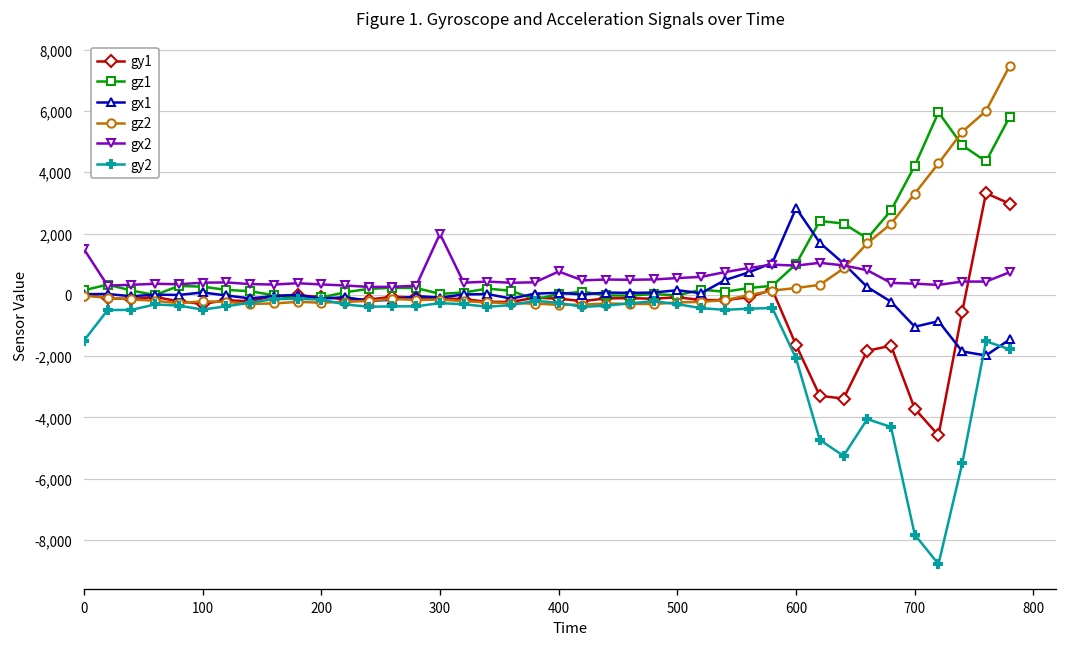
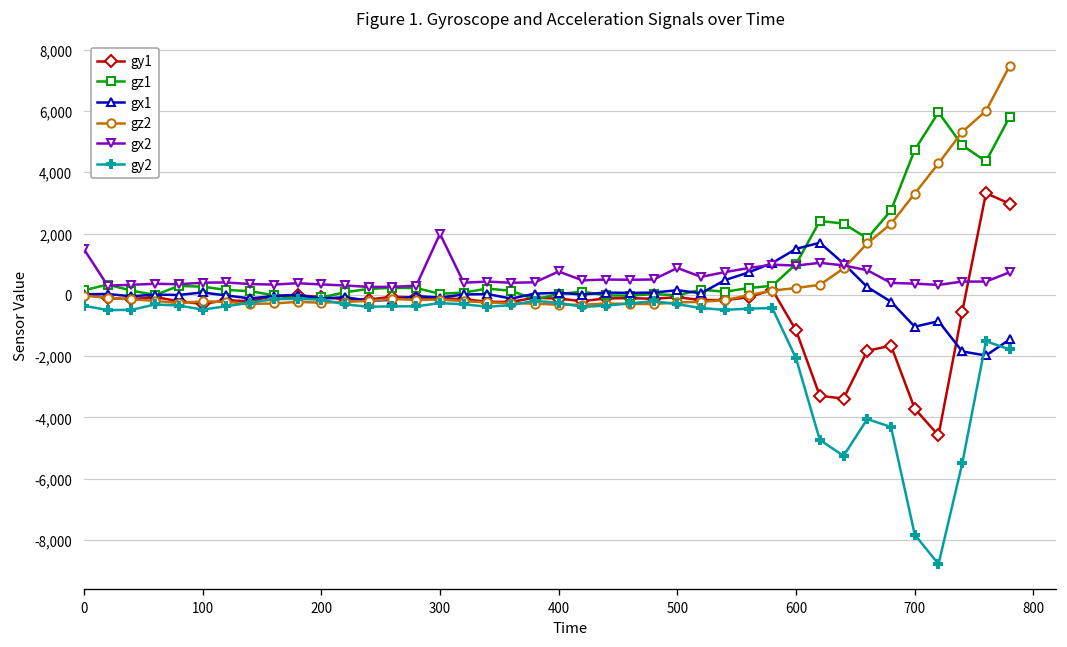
gy2, 0: -1,500 -> -400
gx2, 500: 500 -> 900
gy1, 600: -1,600 -> -1,200
gx1, 600: 2,800 -> 1,500
gz1, 700: 4,200 -> 4,700
